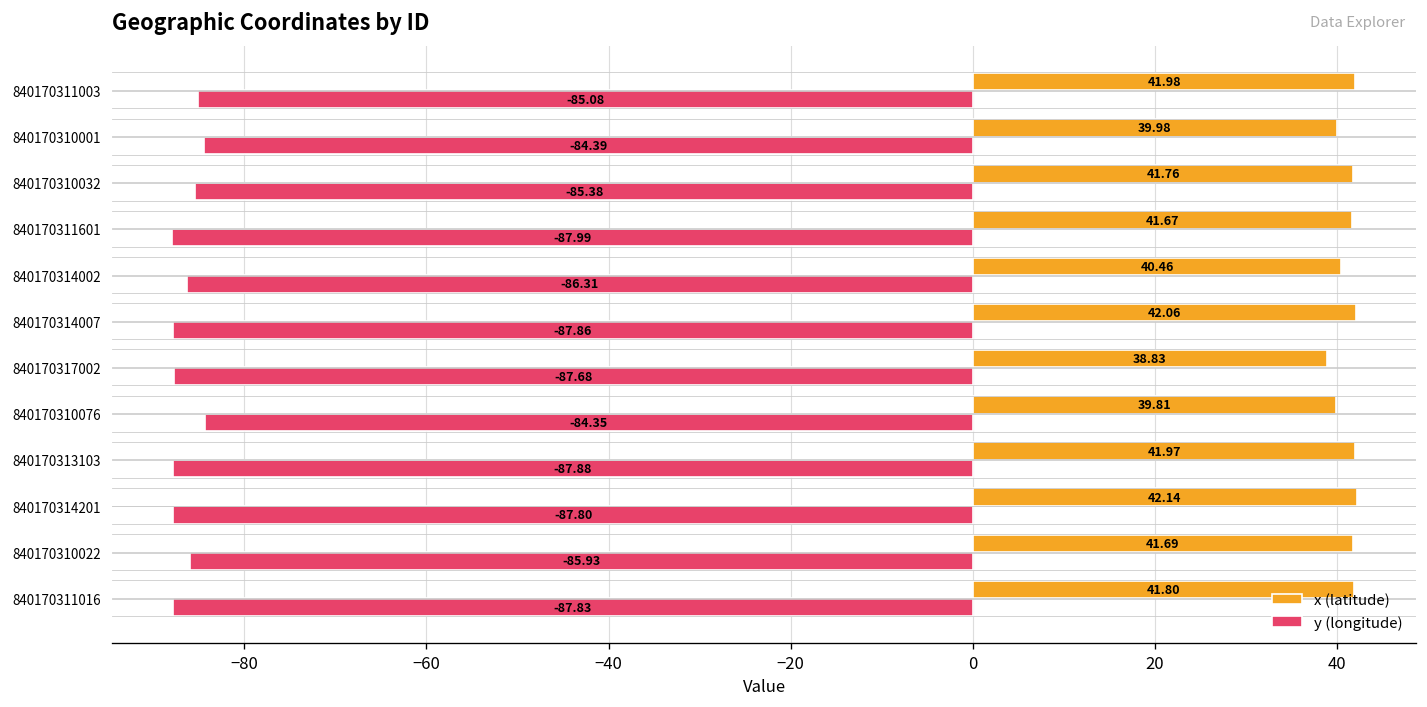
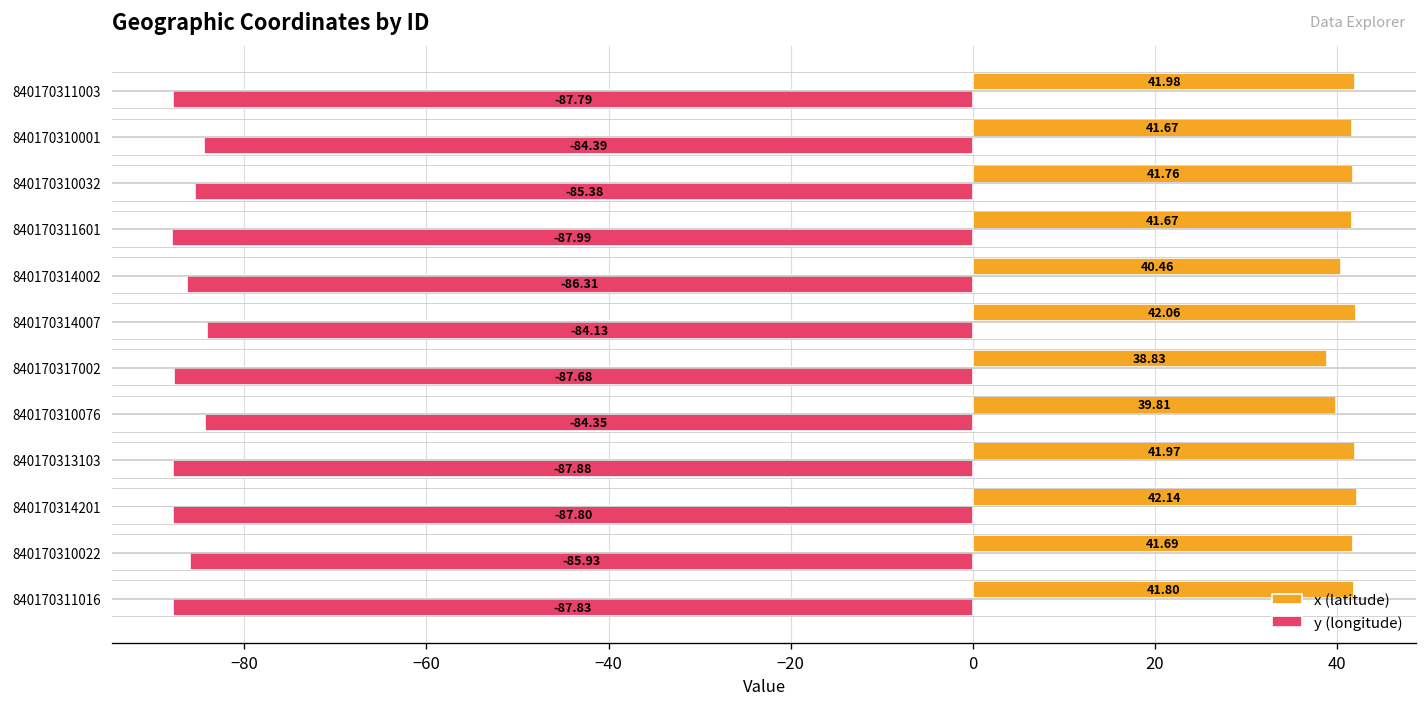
y (longitude), 840170311003: -85.08 -> -87.79
x (latitude), 840170310001: 39.98 -> 41.67
y (longitude), 840170314007: -87.86 -> -84.13
